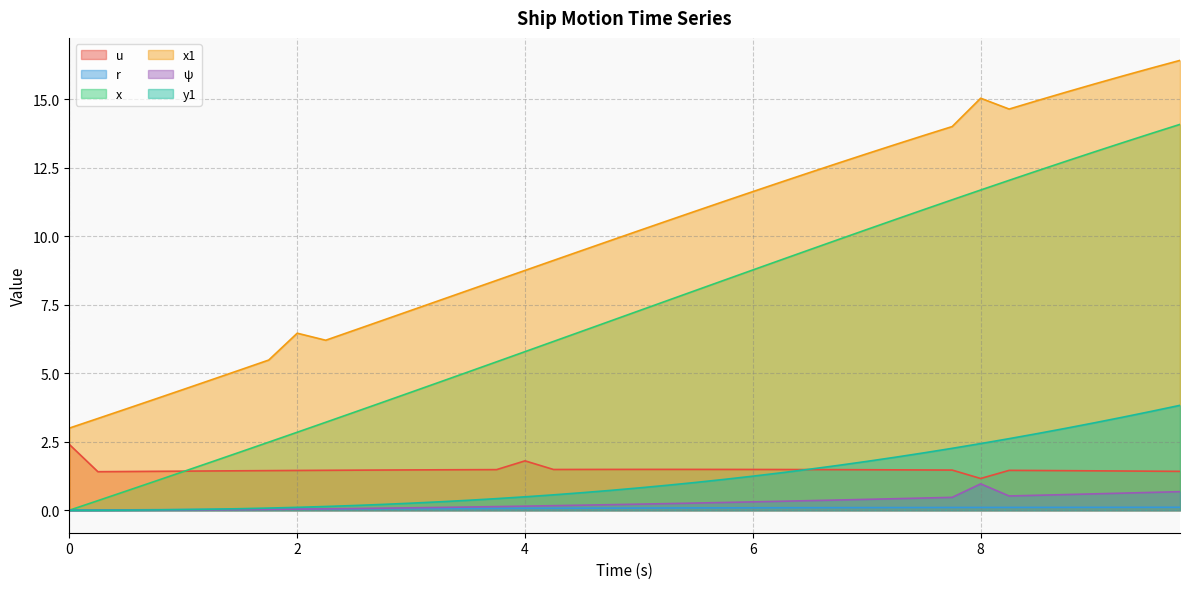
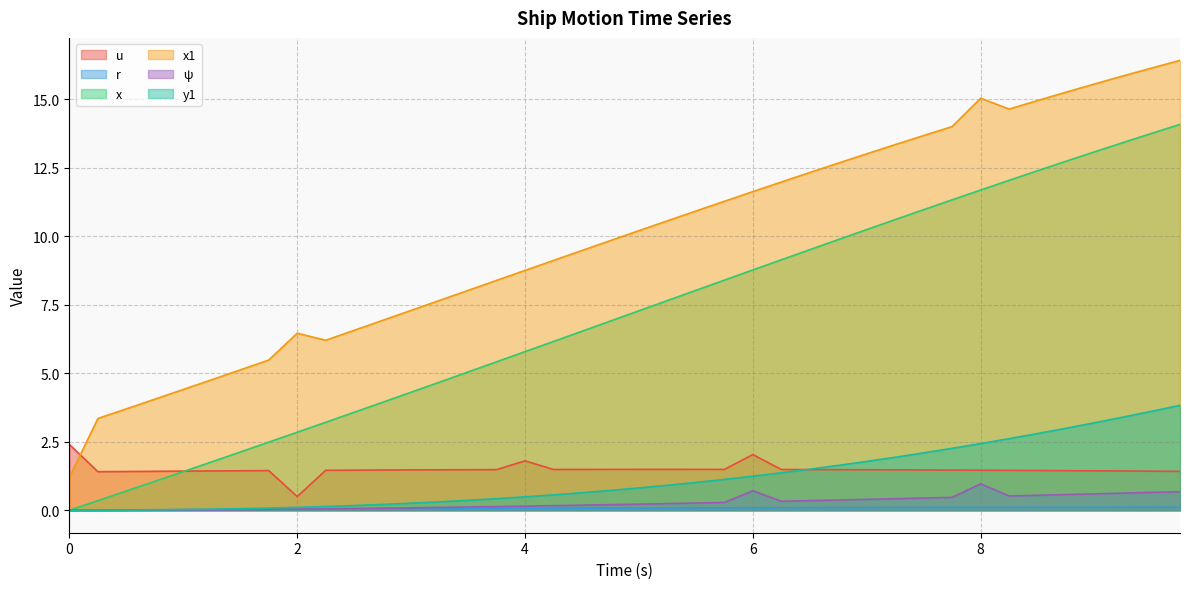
x1, 0: 3.0 -> 1.2
u, 2: 1.5 -> 0.5
u, 6: 1.5 -> 2.0
ψ, 6: 0.3 -> 0.7
u, 8: 1.2 -> 1.5
